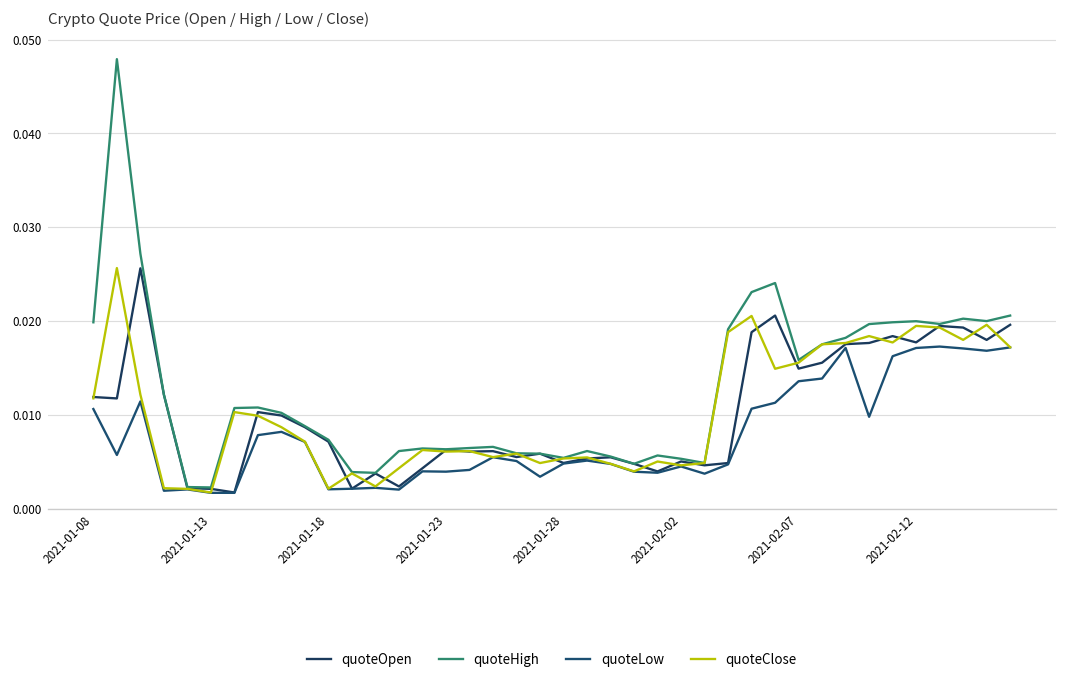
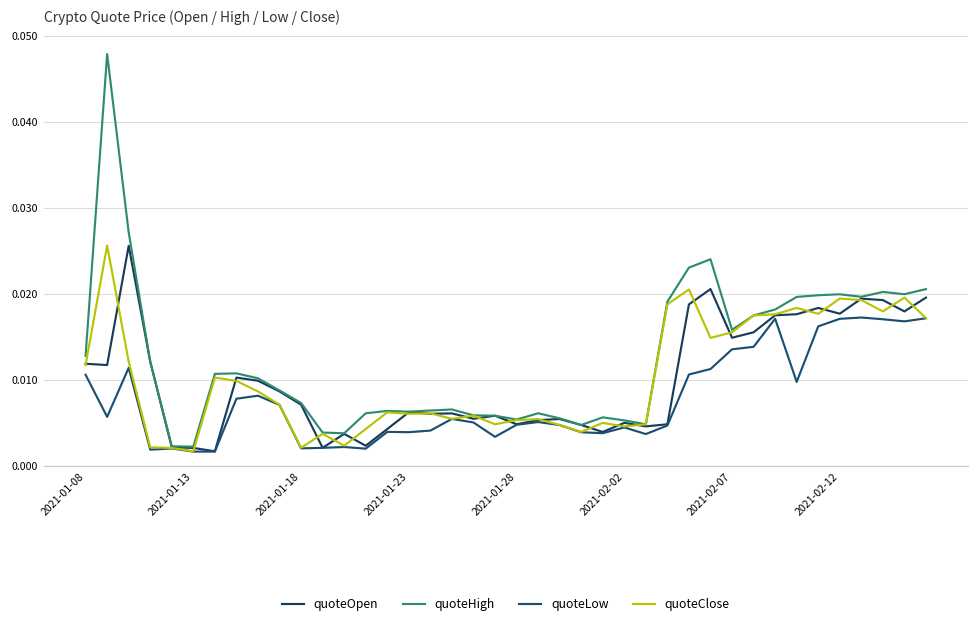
quoteHigh, 2021-01-08: 0.020 -> 0.013
